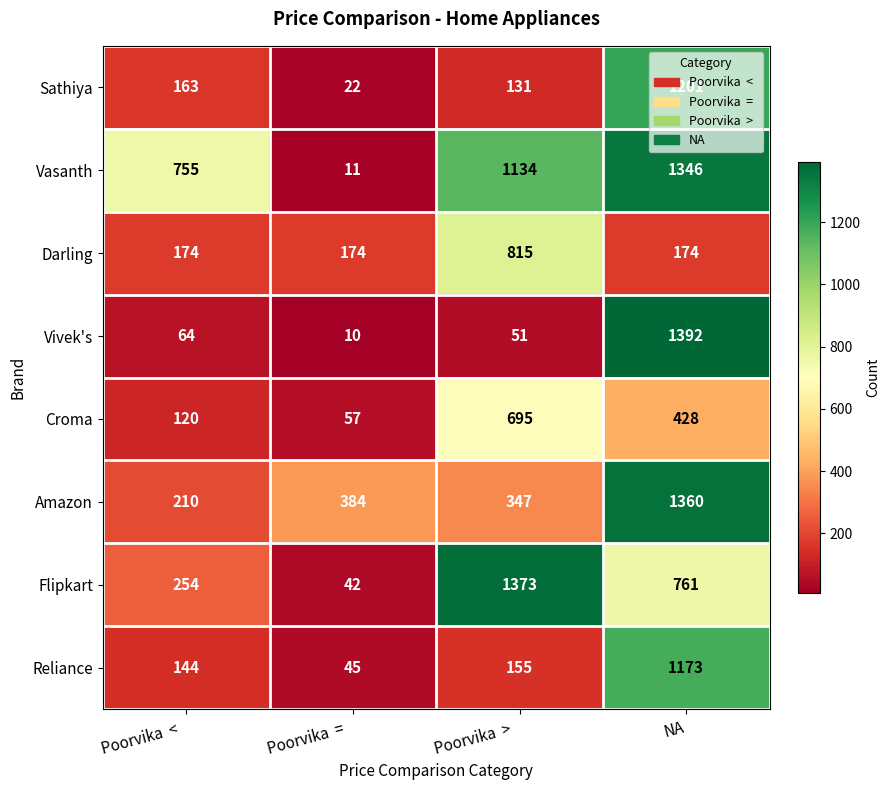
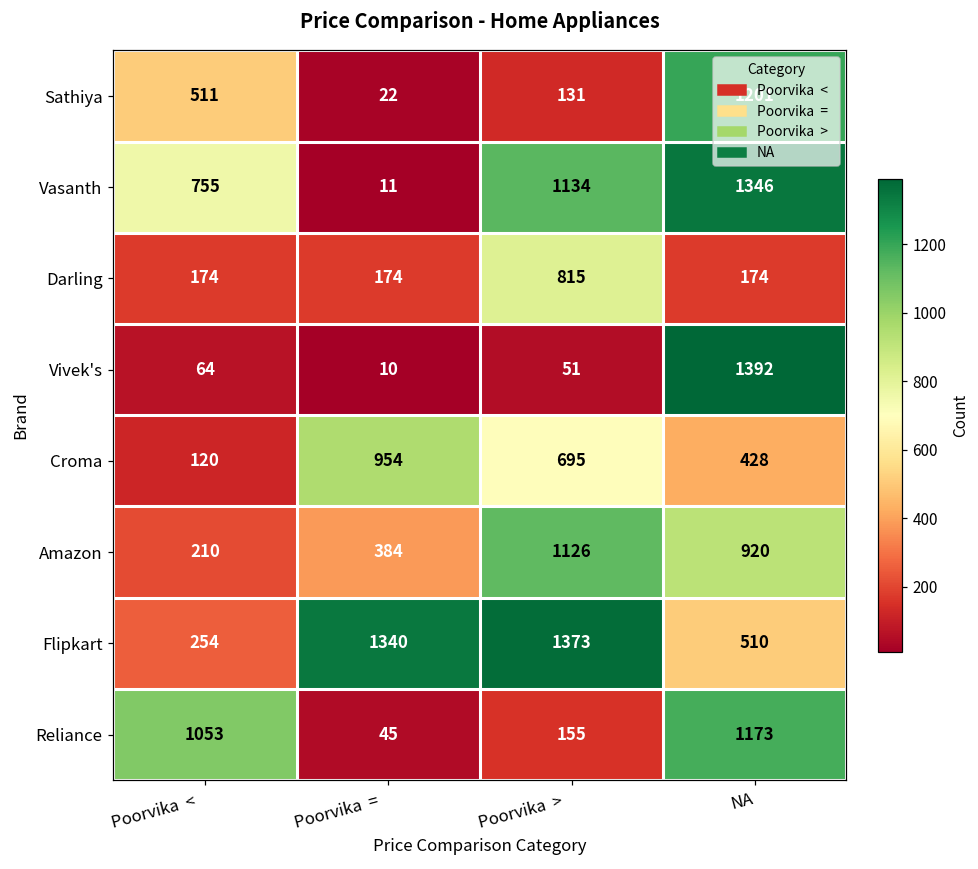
Sathiya, Poorvika <: 163 -> 511
Croma, Poorvika =: 57 -> 954
Amazon, Poorvika >: 347 -> 1126
Amazon, NA: 1360 -> 920
Flipkart, Poorvika =: 42 -> 1340
Flipkart, NA: 761 -> 510
Reliance, Poorvika <: 144 -> 1053
